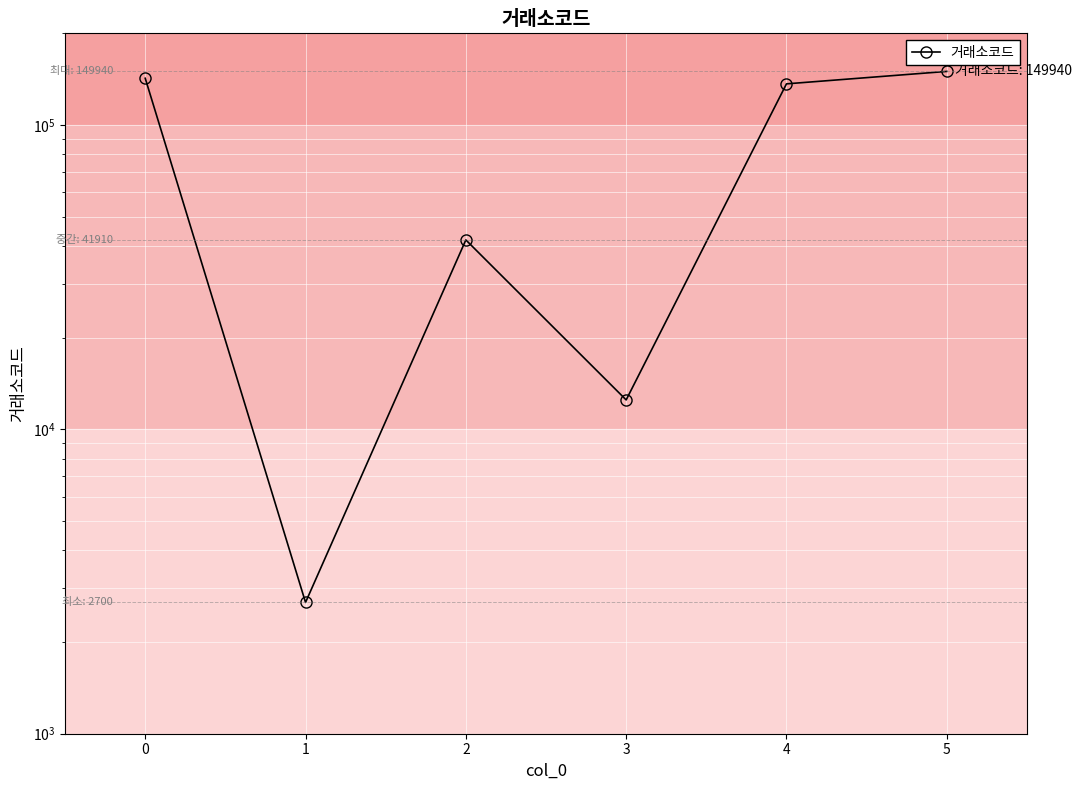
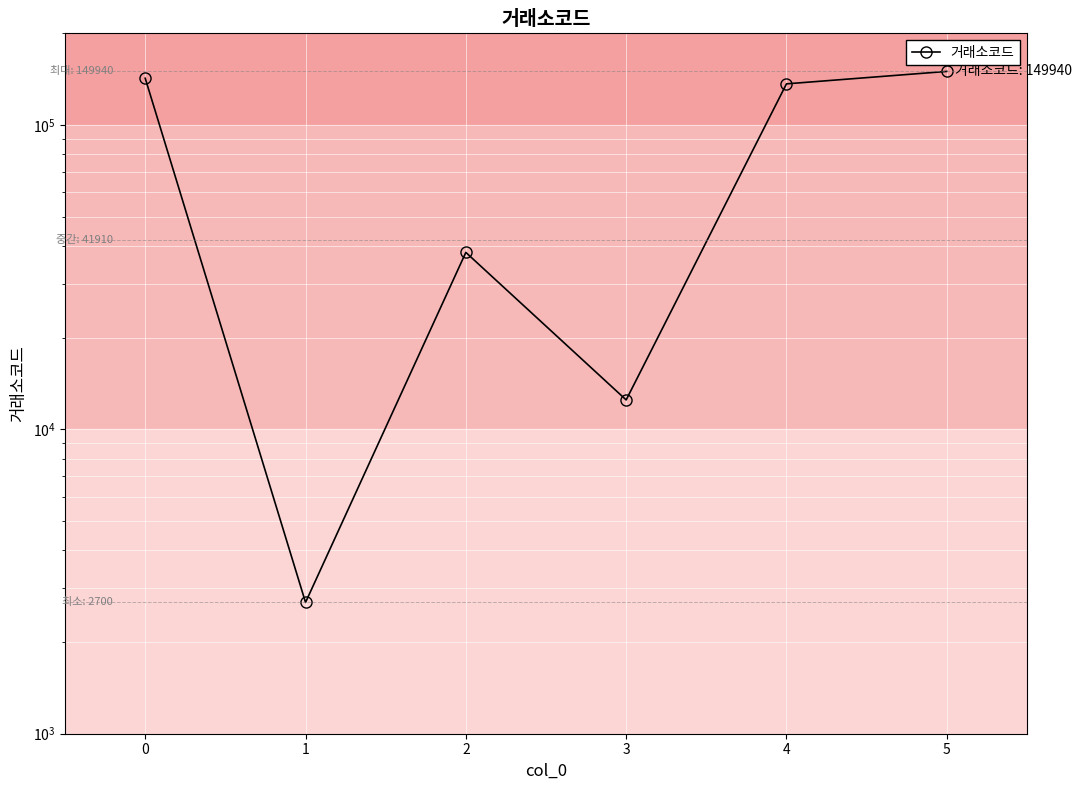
2: 42000 -> 38000
